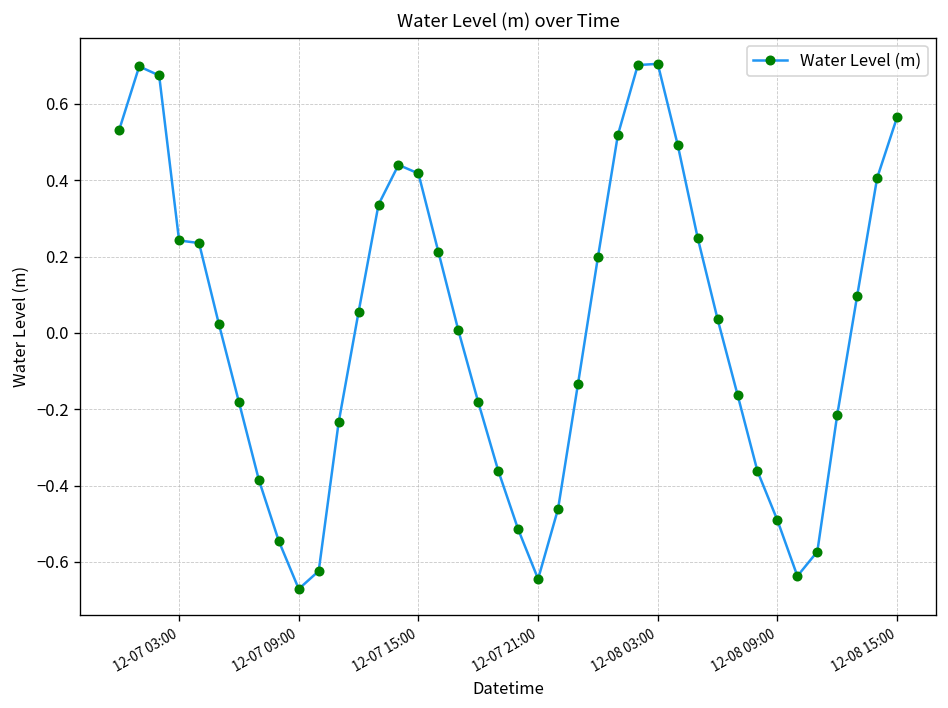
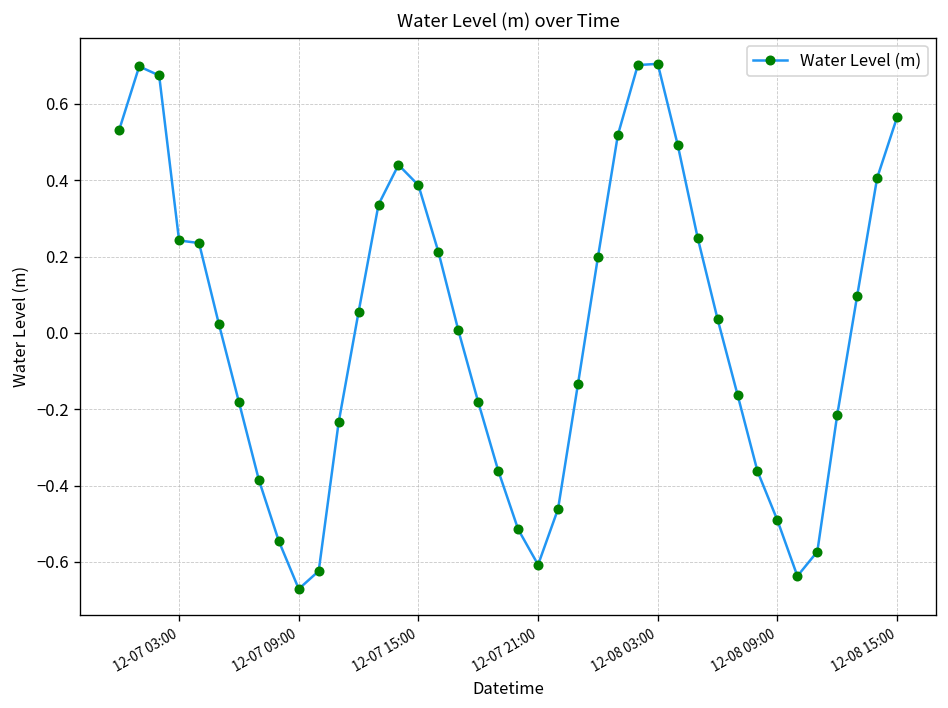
12-07 15:00: 0.42 -> 0.39
12-07 21:00: -0.64 -> -0.61
